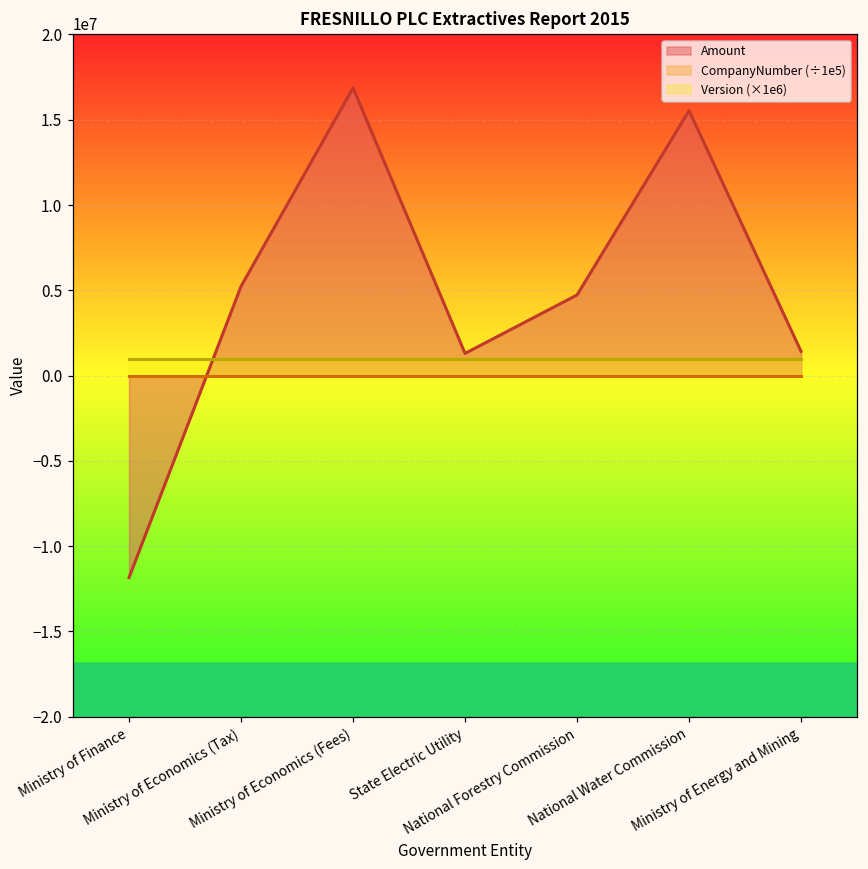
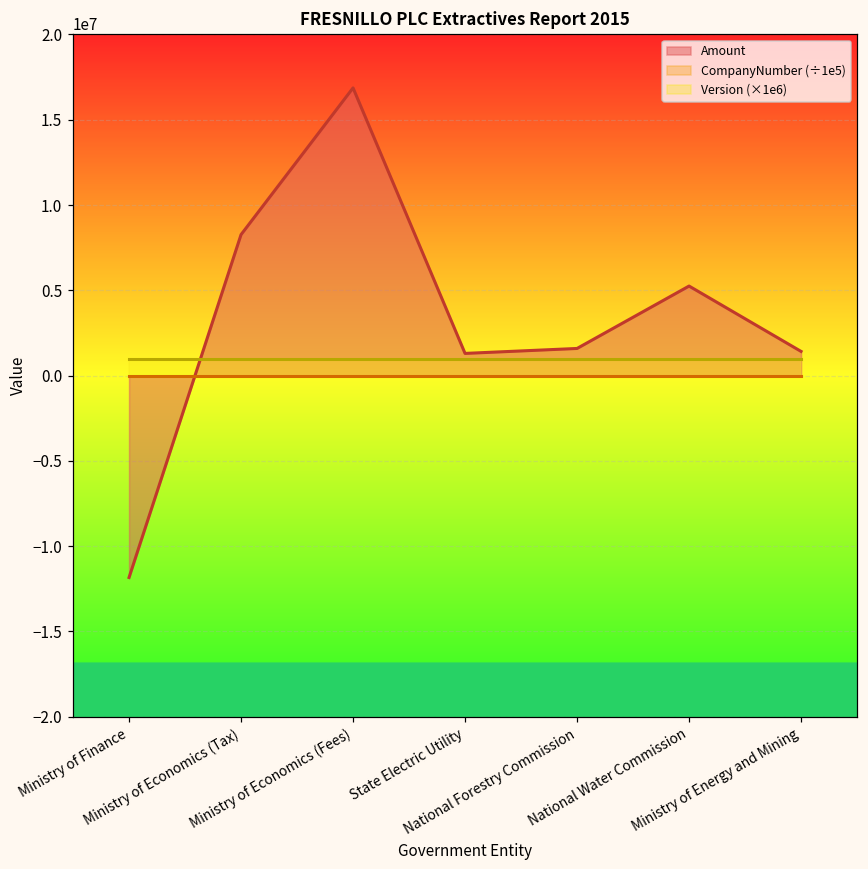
Amount, Ministry of Economics (Tax): 5200000 -> 8300000
Amount, National Forestry Commission: 4700000 -> 1600000
Amount, National Water Commission: 15500000 -> 5200000
